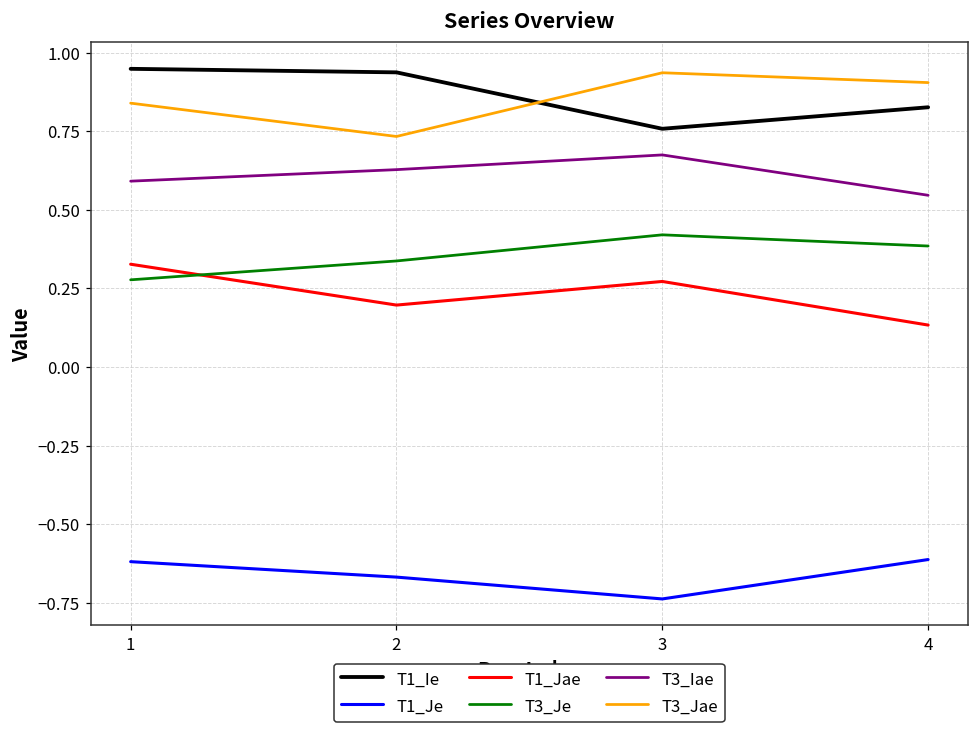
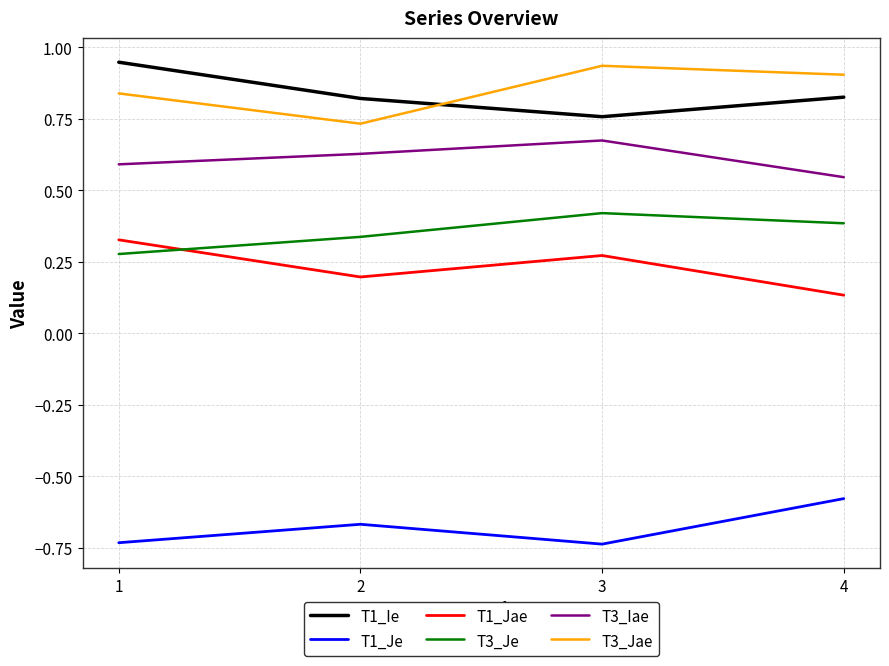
T1_Je, 1: -0.62 -> -0.73
T1_Ie, 2: 0.94 -> 0.82
T1_Je, 4: -0.61 -> -0.58
